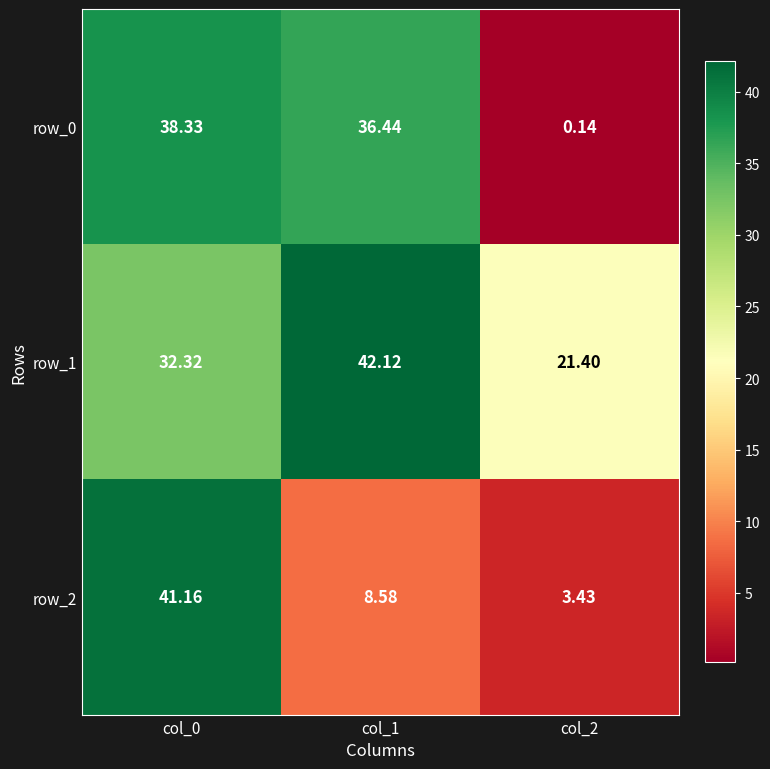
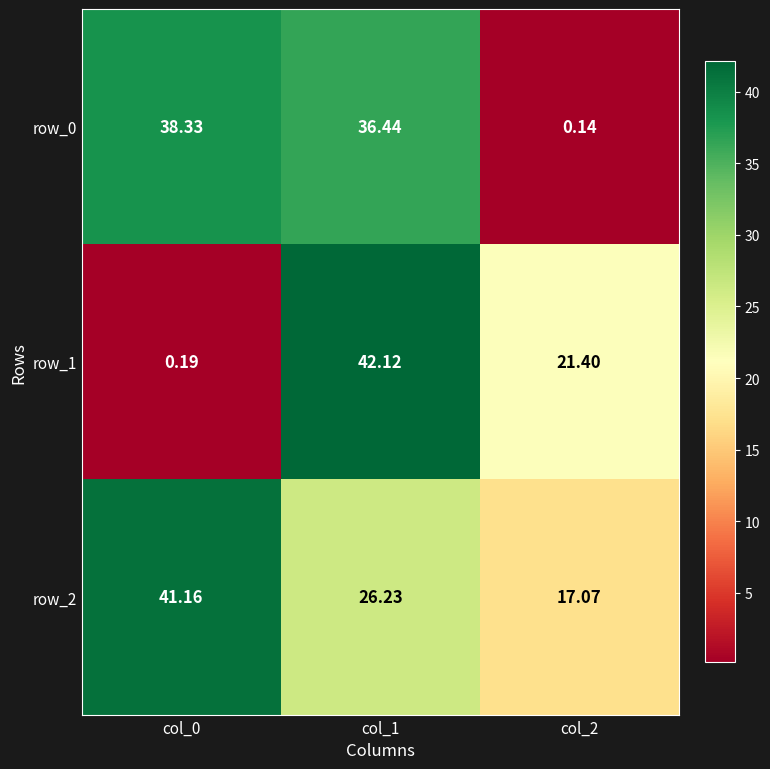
row_1, col_0: 32.32 -> 0.19
row_2, col_1: 8.58 -> 26.23
row_2, col_2: 3.43 -> 17.07
